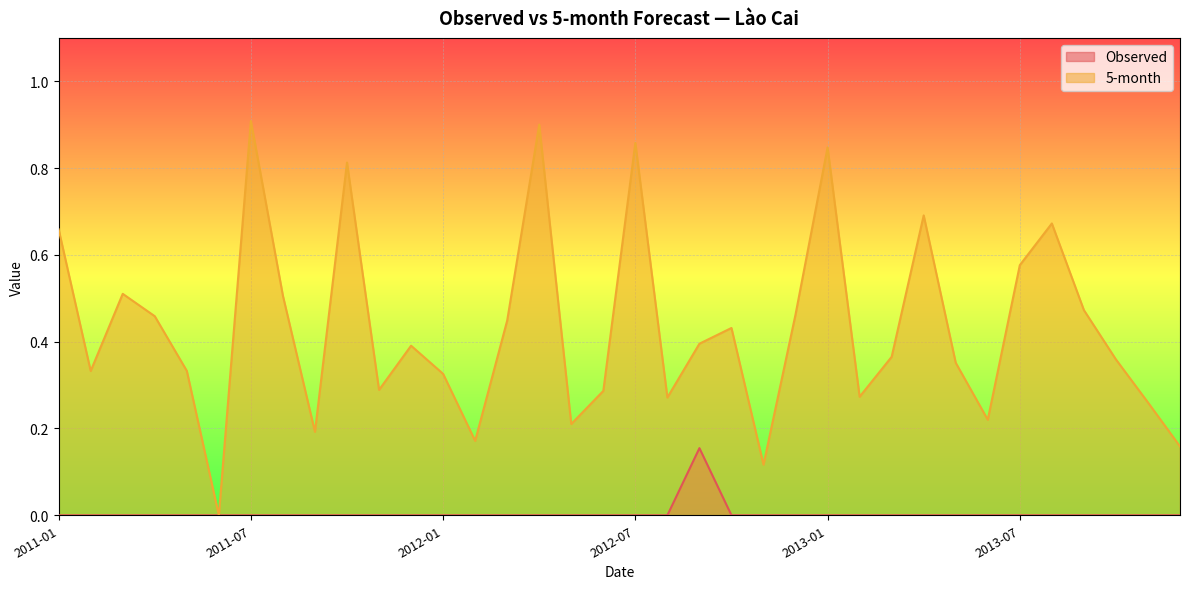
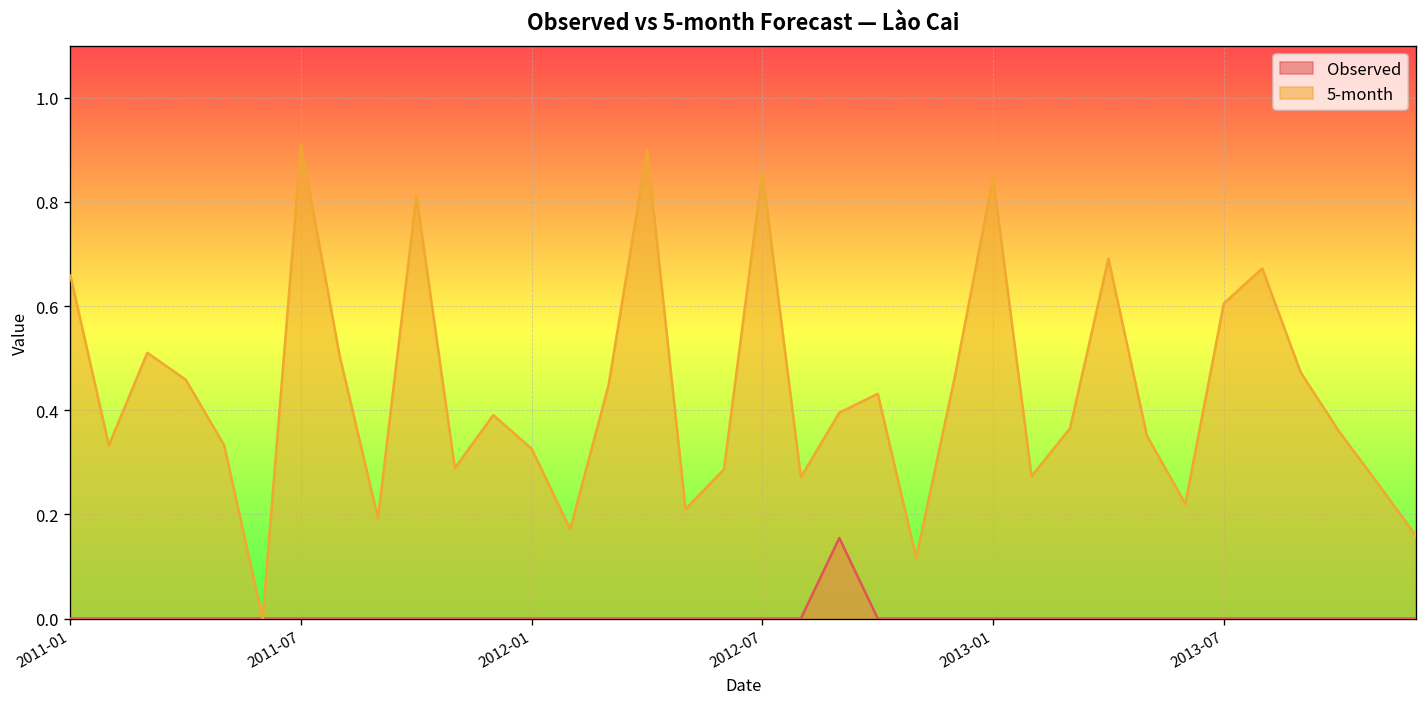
5-month, 2013-07: 0.58 -> 0.60
